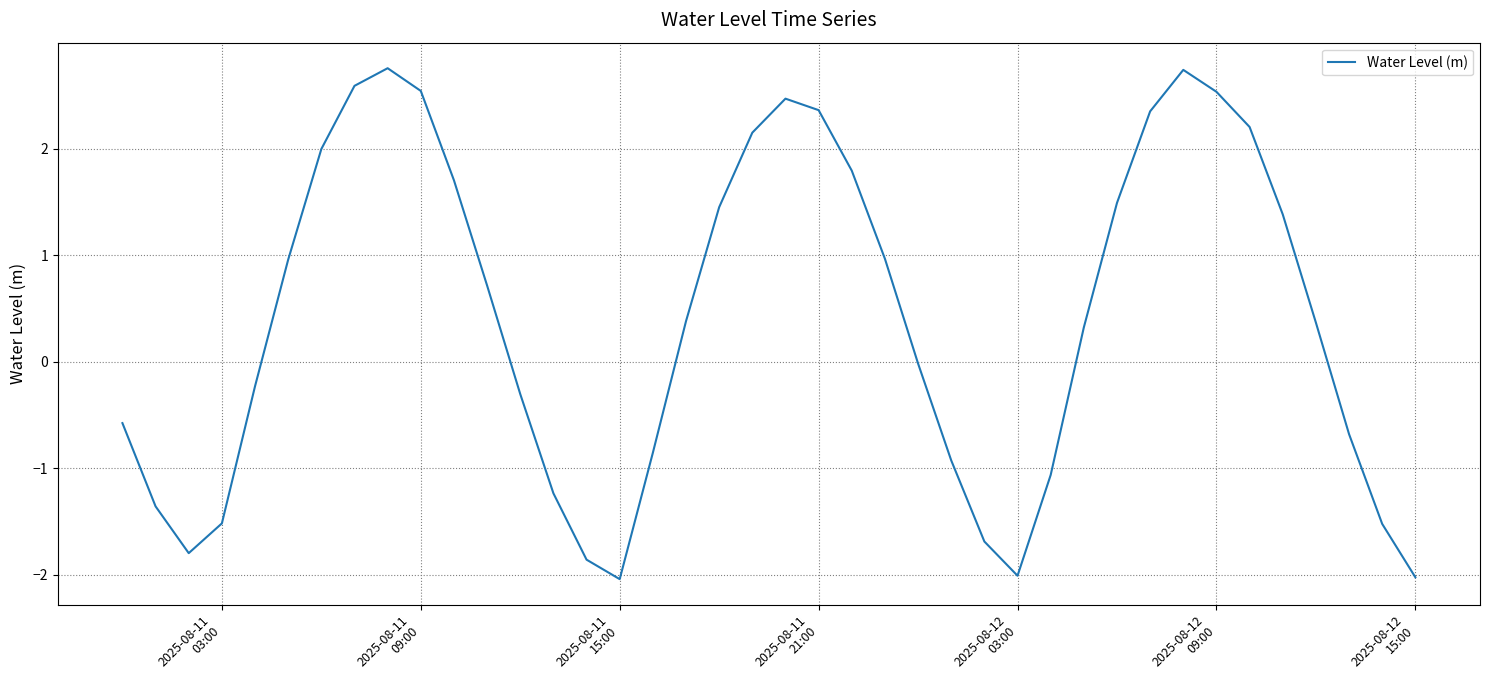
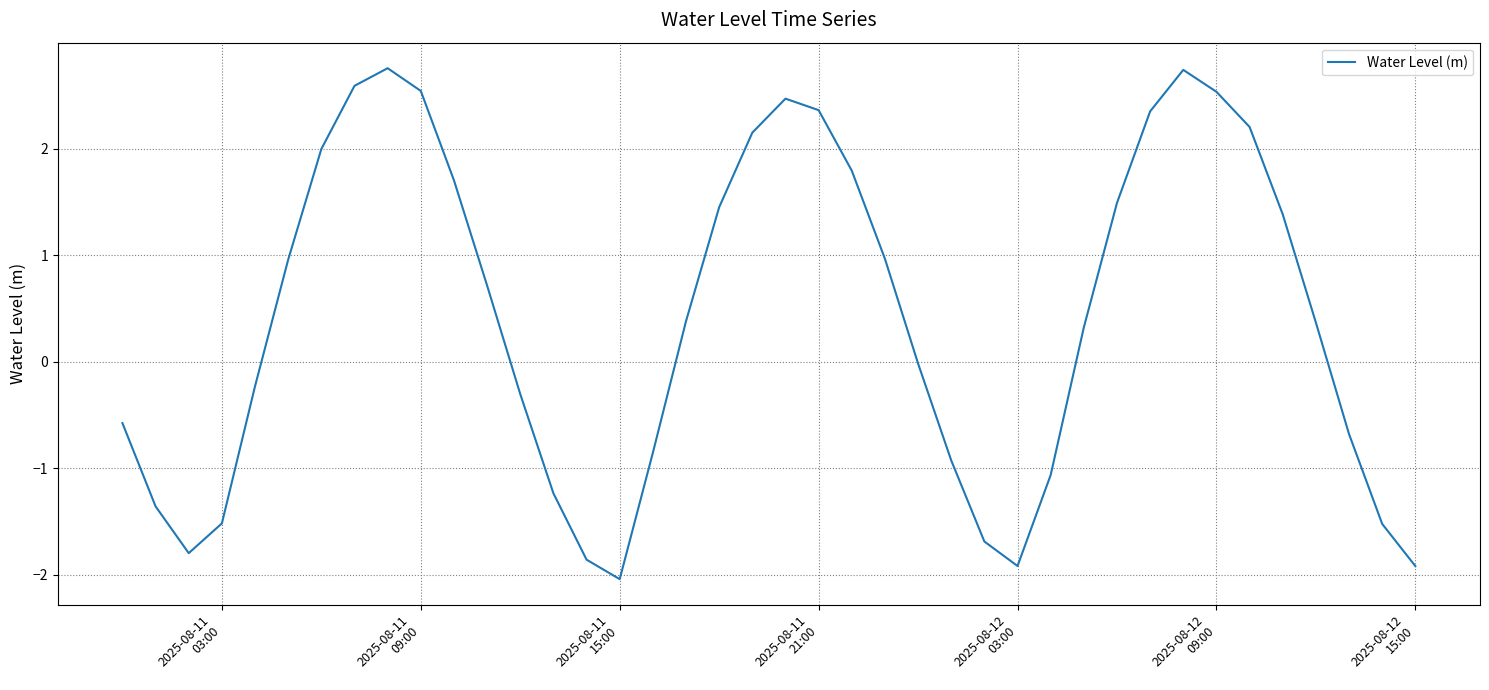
2025-08-12 03:00: -2.01 -> -1.92
2025-08-12 15:00: -2.02 -> -1.92
